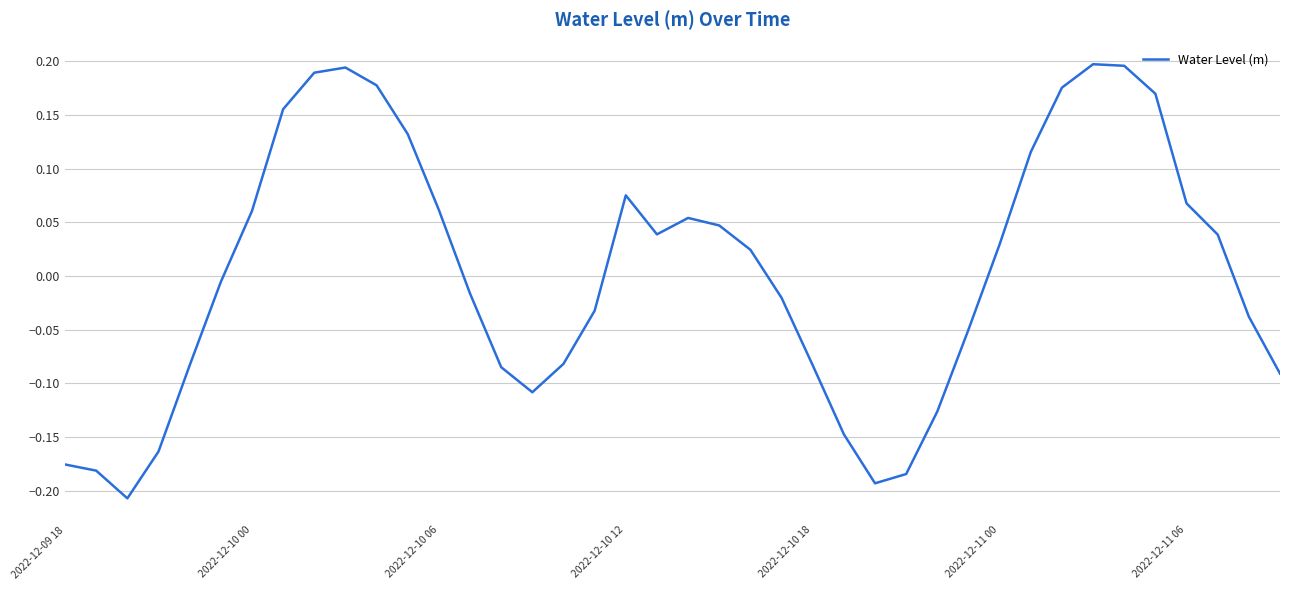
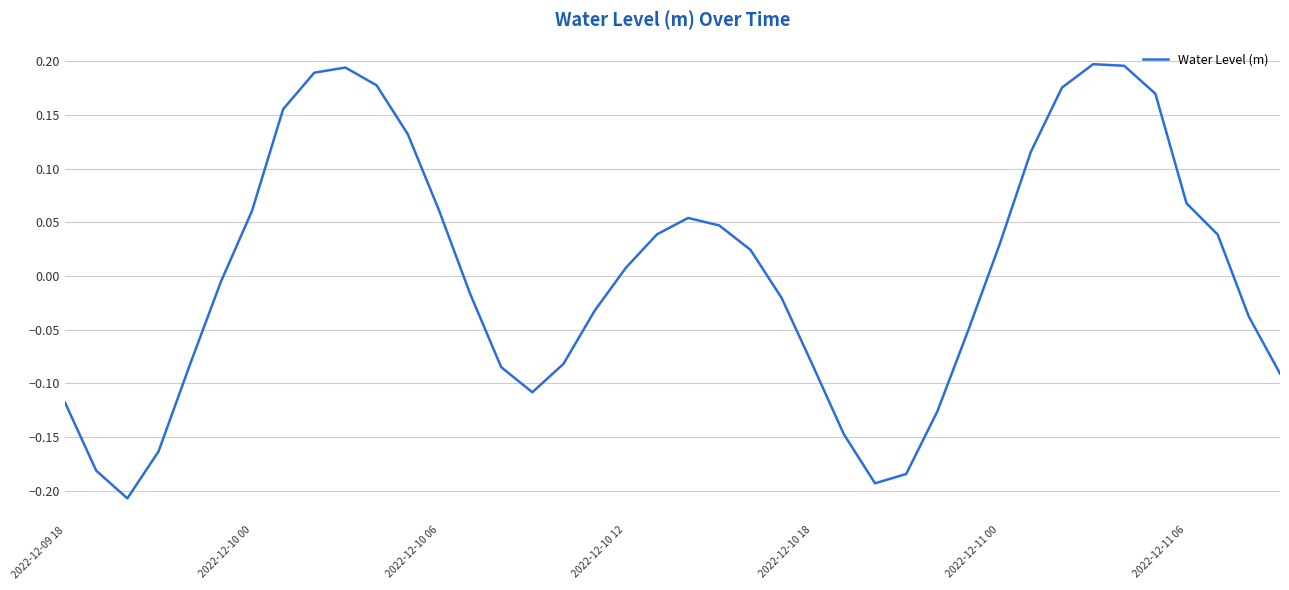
2022-12-09 18: -0.176 -> -0.118
2022-12-10 12: 0.075 -> 0.008
